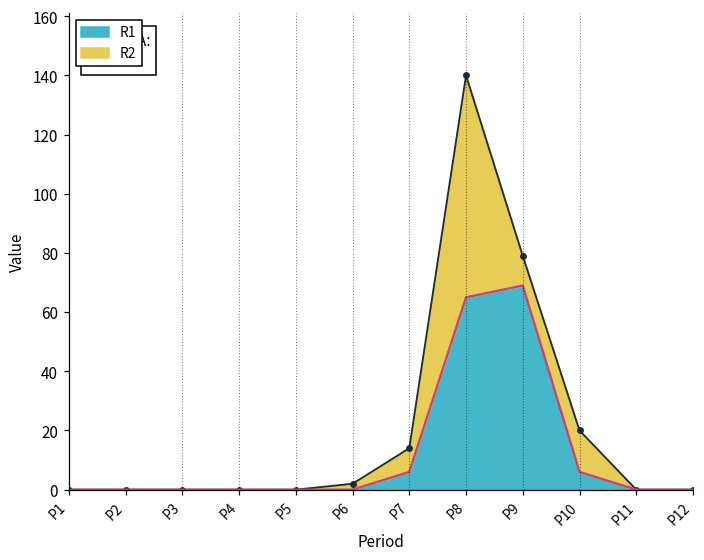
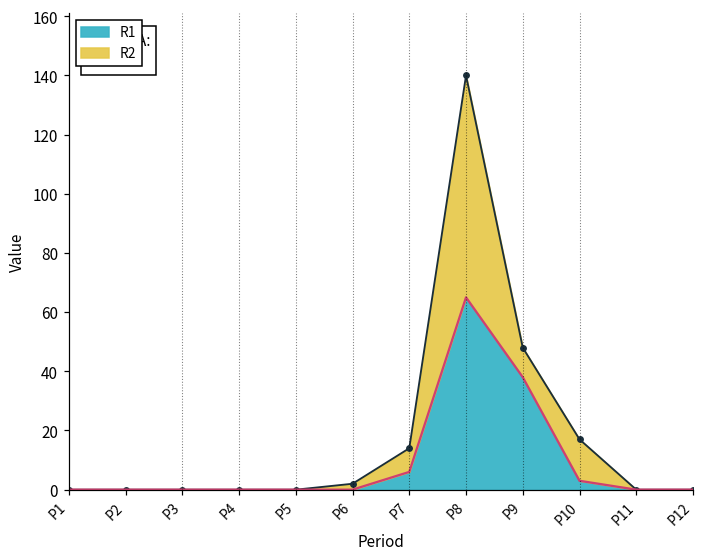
R1, P9: 69 -> 38
R1, P10: 6 -> 3
